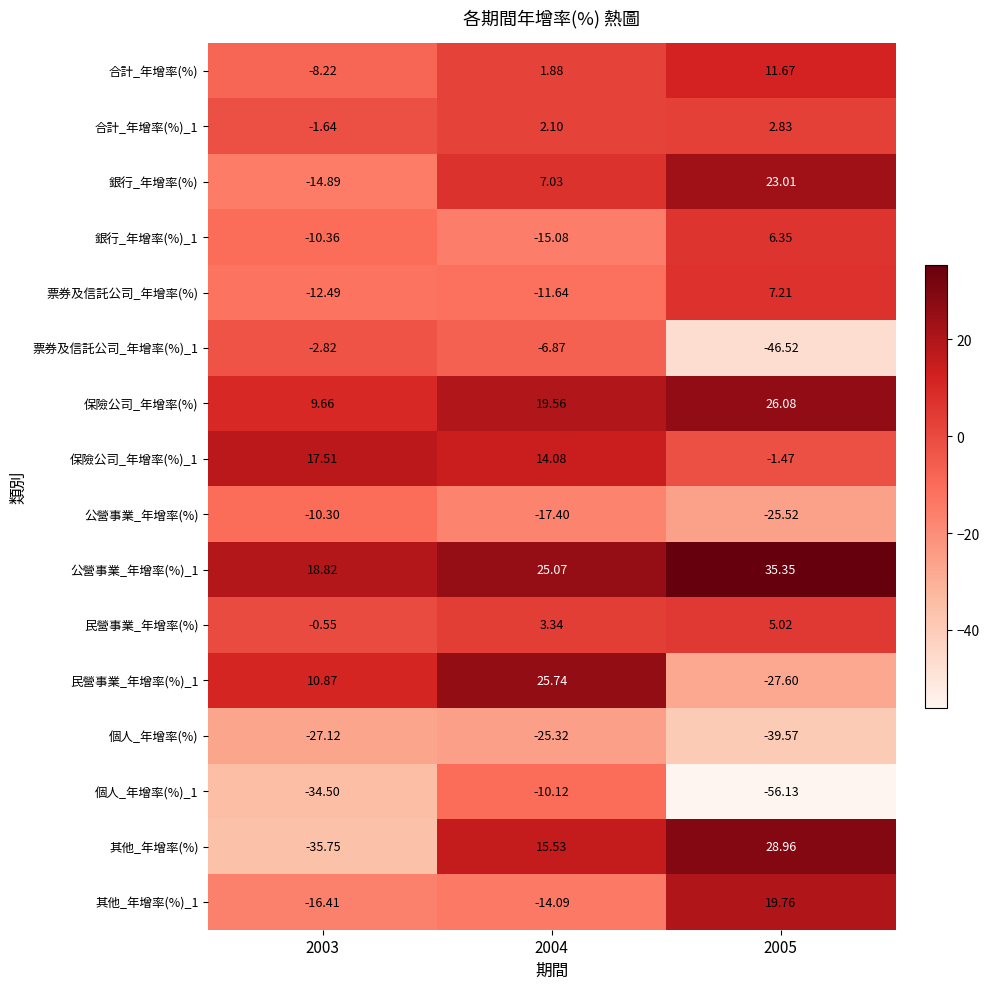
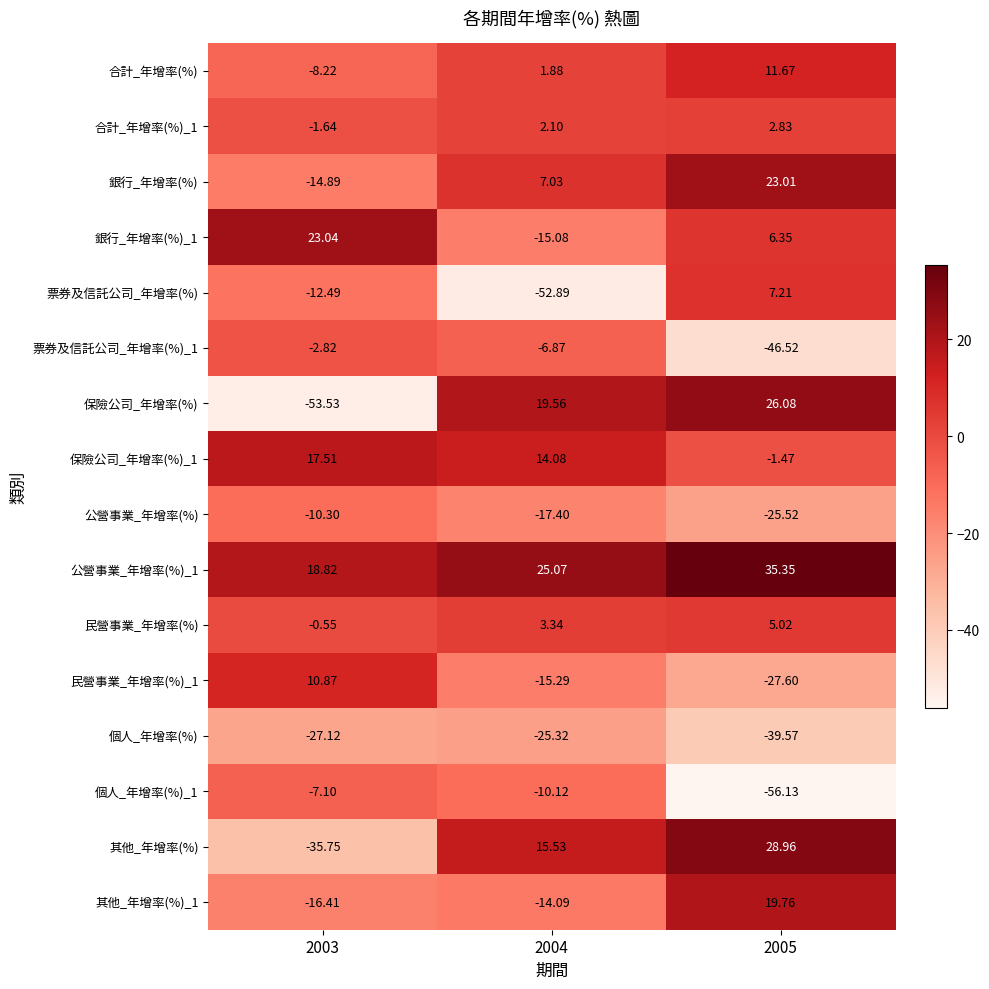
銀行_年增率(%)_1, 2003: -10.36 -> 23.04
票券及信託公司_年增率(%), 2004: -11.64 -> -52.89
保險公司_年增率(%), 2003: 9.66 -> -53.53
民營事業_年增率(%)_1, 2004: 25.74 -> -15.29
個人_年增率(%)_1, 2003: -34.50 -> -7.10
